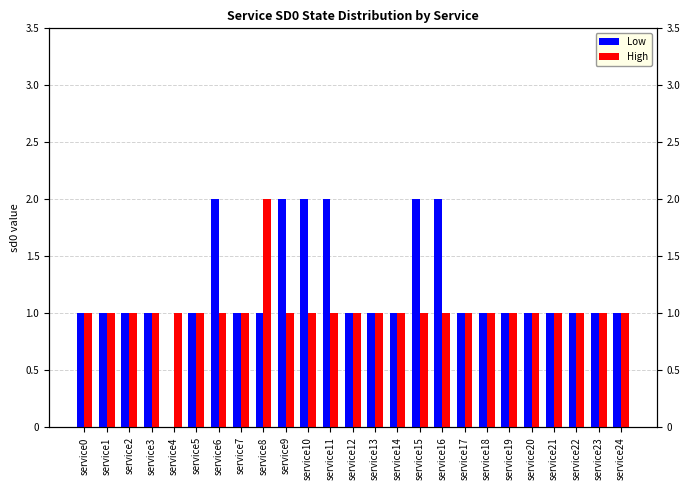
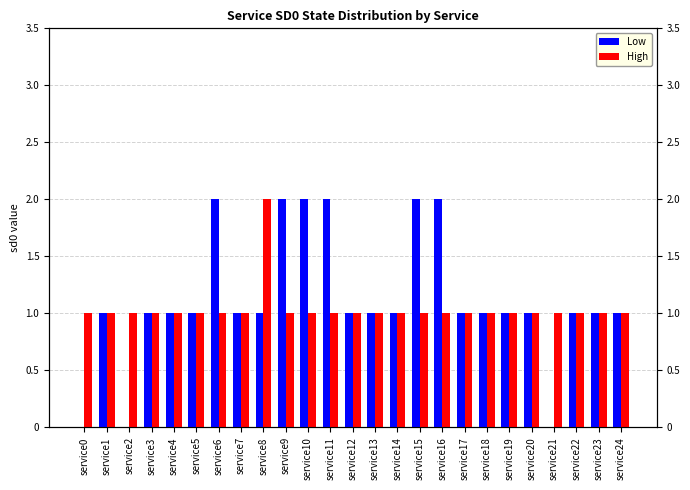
Low, service0: 1 -> 0
Low, service2: 1 -> 0
Low, service4: 0 -> 1
Low, service21: 1 -> 0
